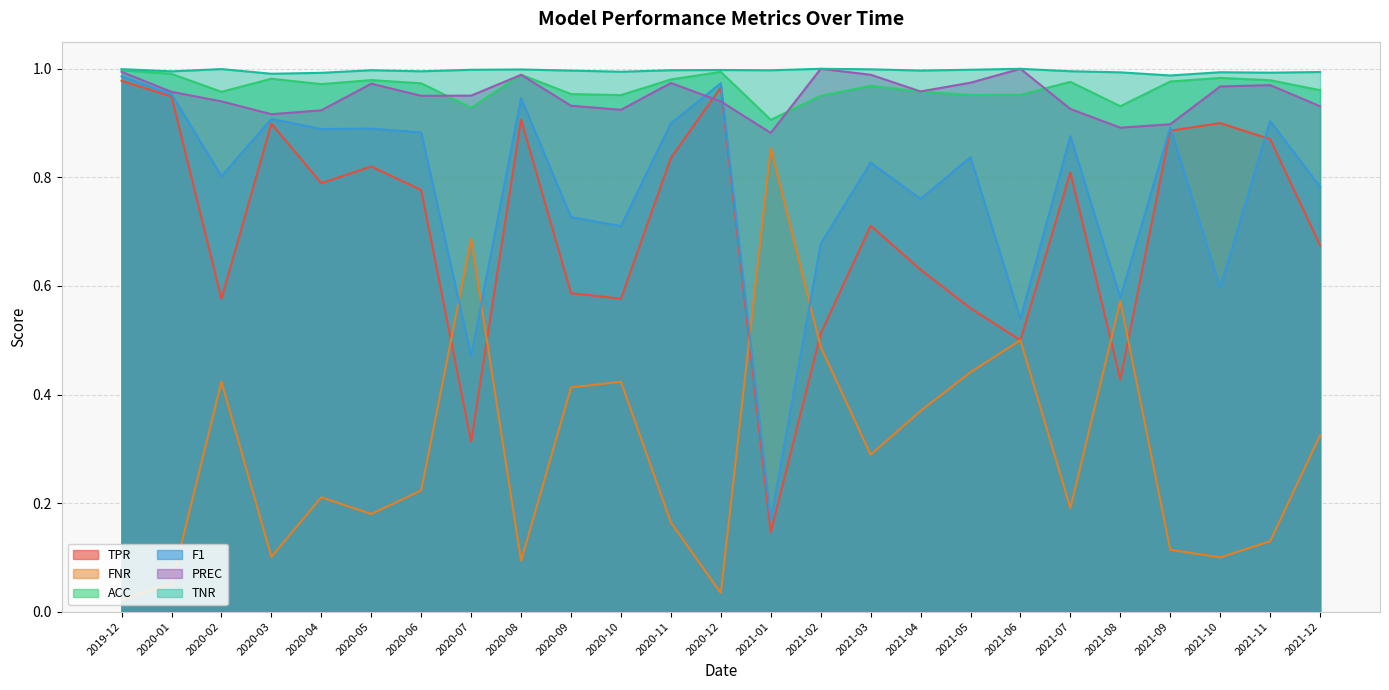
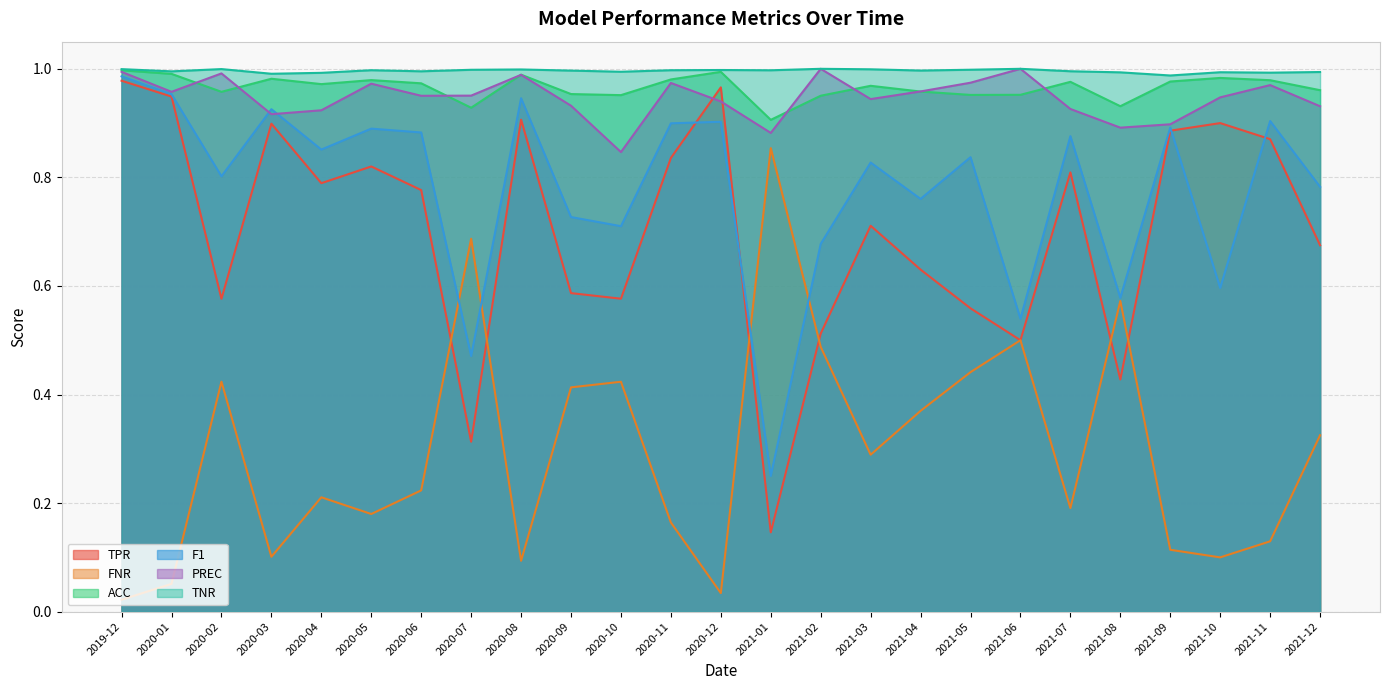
PREC, 2020-02: 0.94 -> 0.99
F1, 2020-03: 0.91 -> 0.93
F1, 2020-04: 0.89 -> 0.85
PREC, 2020-10: 0.92 -> 0.85
F1, 2020-12: 0.97 -> 0.90
F1, 2021-01: 0.17 -> 0.25
PREC, 2021-03: 0.99 -> 0.94
PREC, 2021-10: 0.97 -> 0.95
